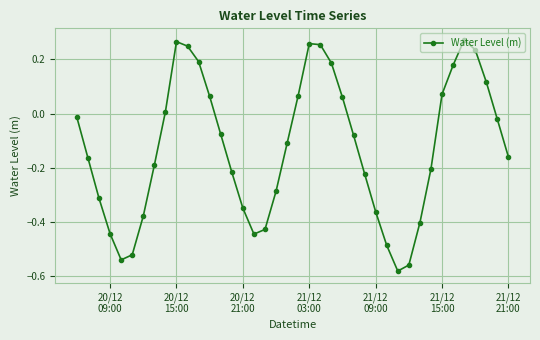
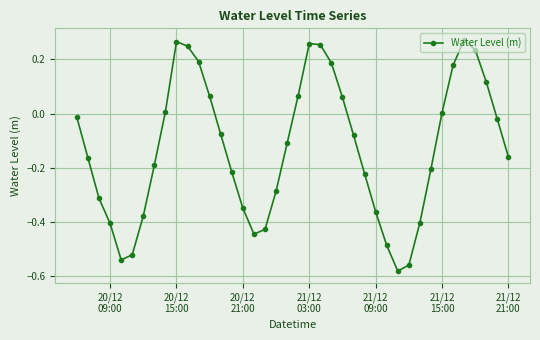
20/12 09:00: -0.44 -> -0.41
21/12 15:00: 0.07 -> 0.00
